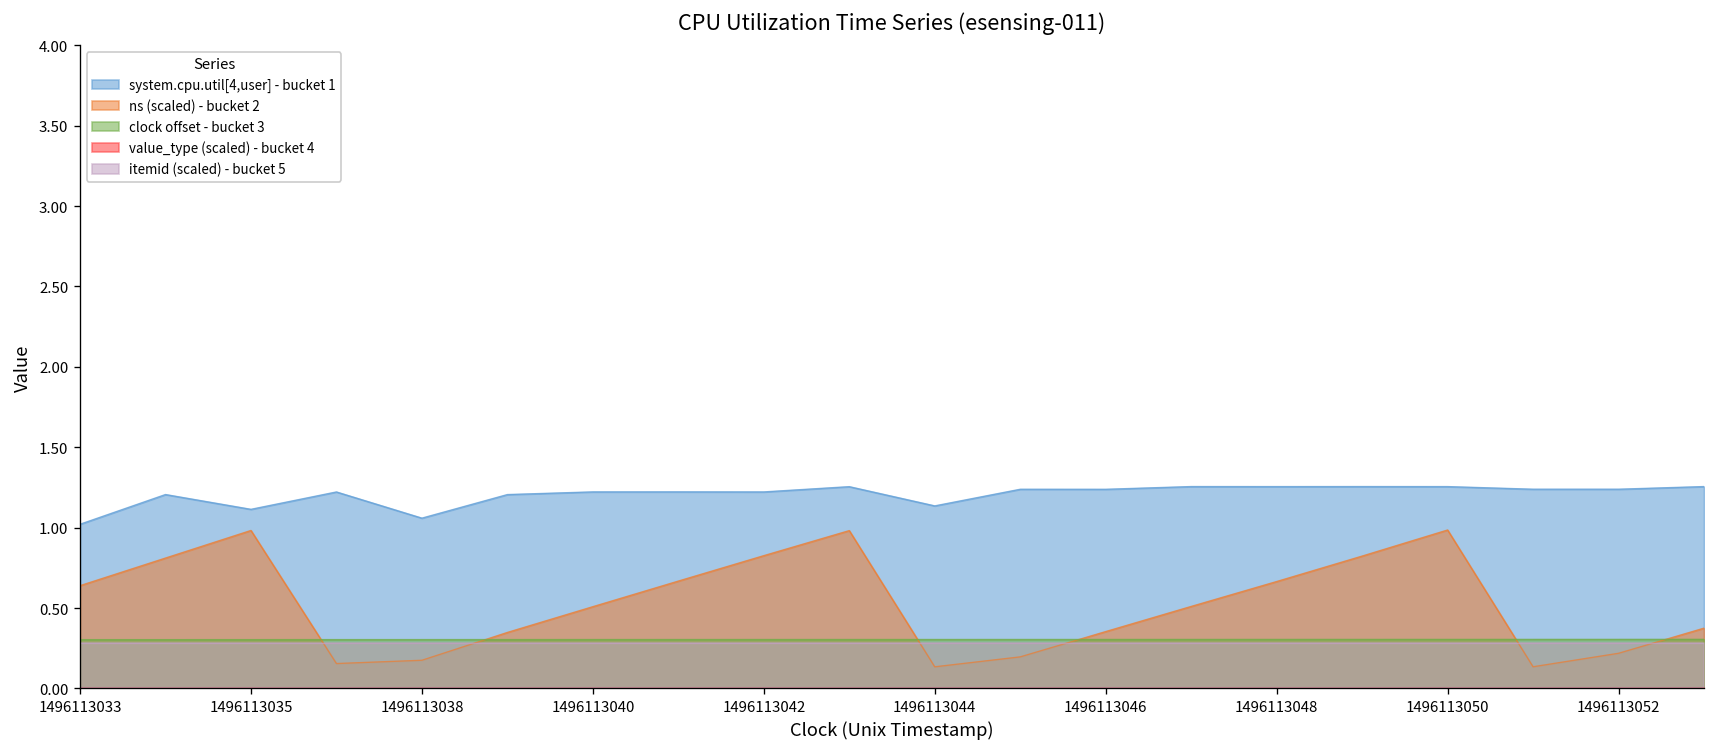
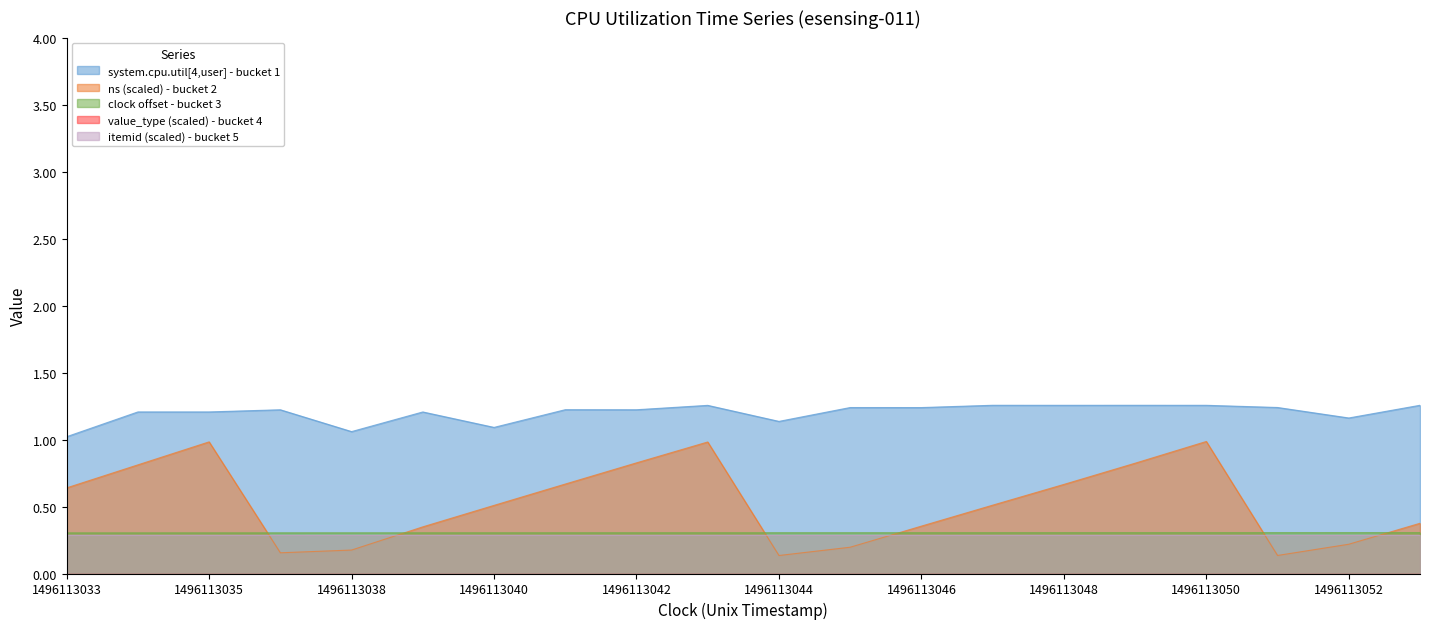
system.cpu.util[4,user] - bucket 1, 1496113035: 1.11 -> 1.21
system.cpu.util[4,user] - bucket 1, 1496113040: 1.22 -> 1.09
system.cpu.util[4,user] - bucket 1, 1496113052: 1.24 -> 1.16
